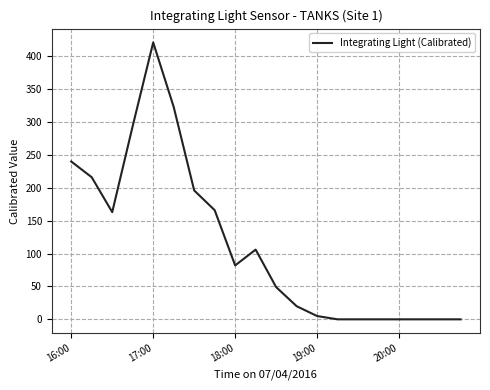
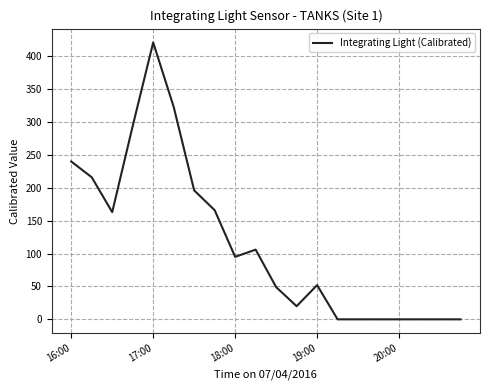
18:00: 80 -> 100
19:00: 10 -> 50
